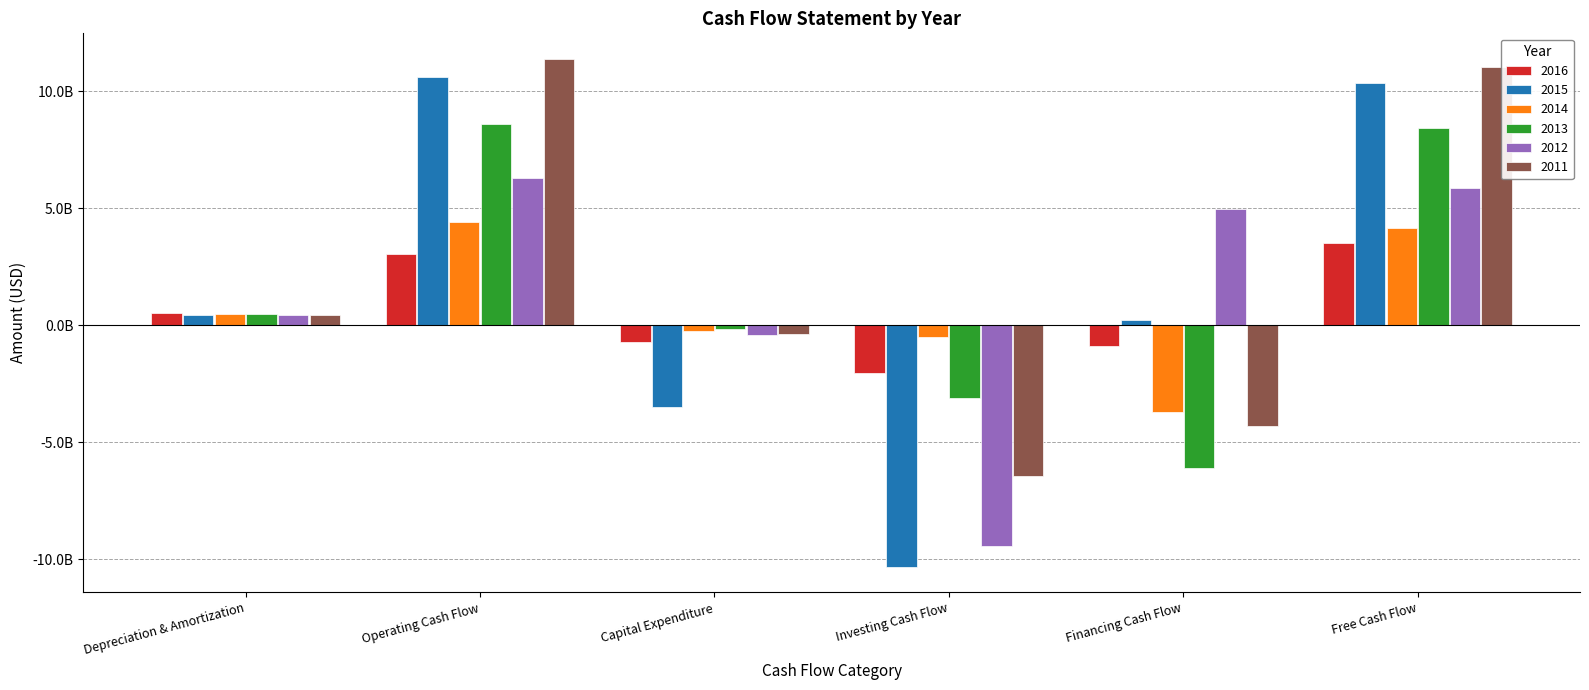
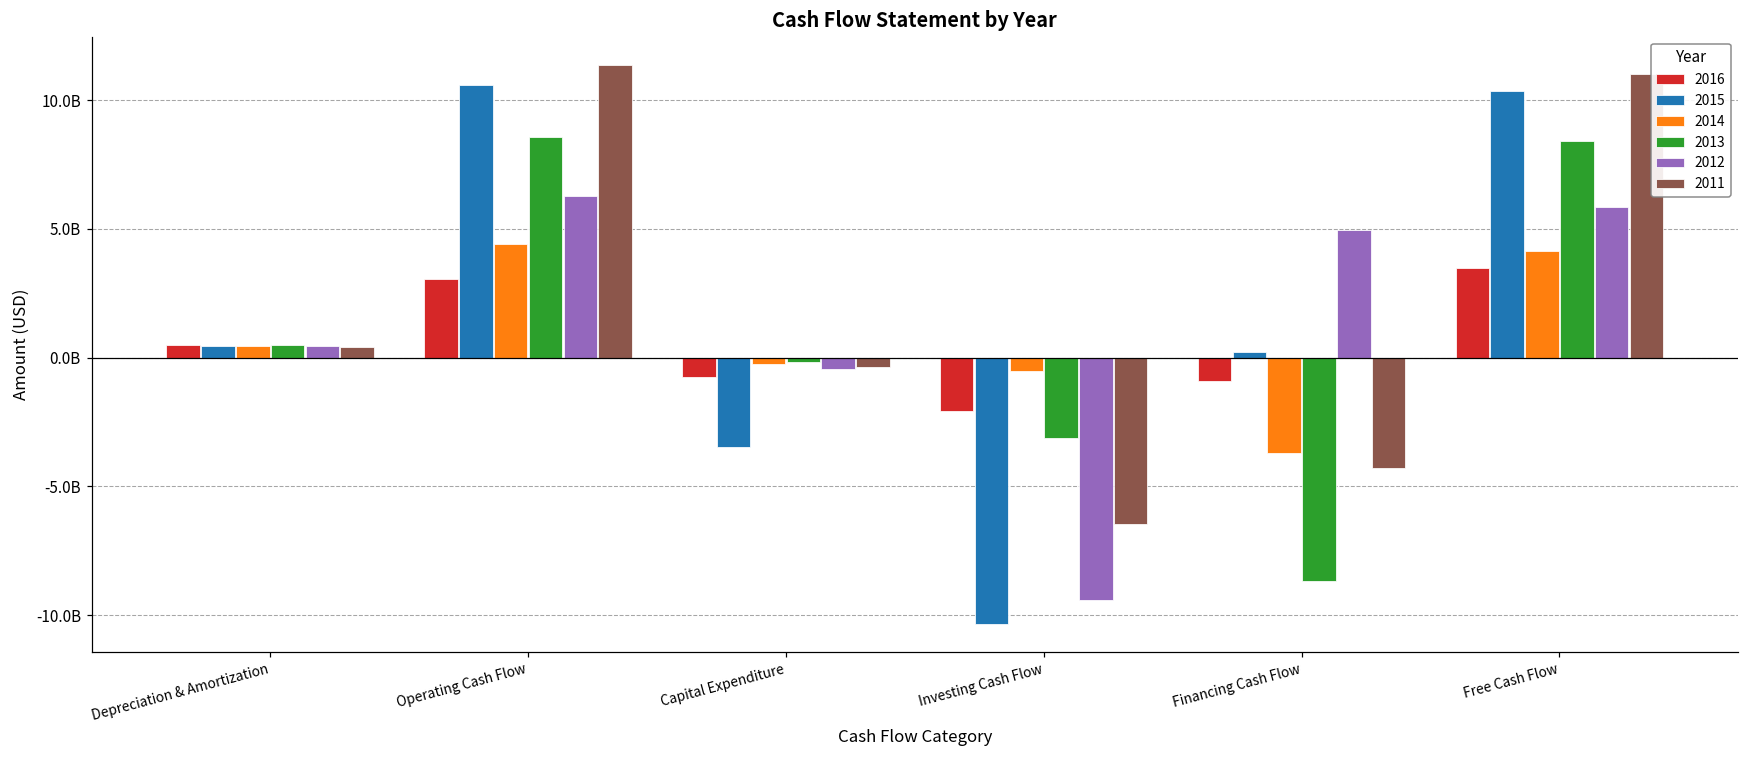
2013, Financing Cash Flow: -6100000000 -> -8700000000
